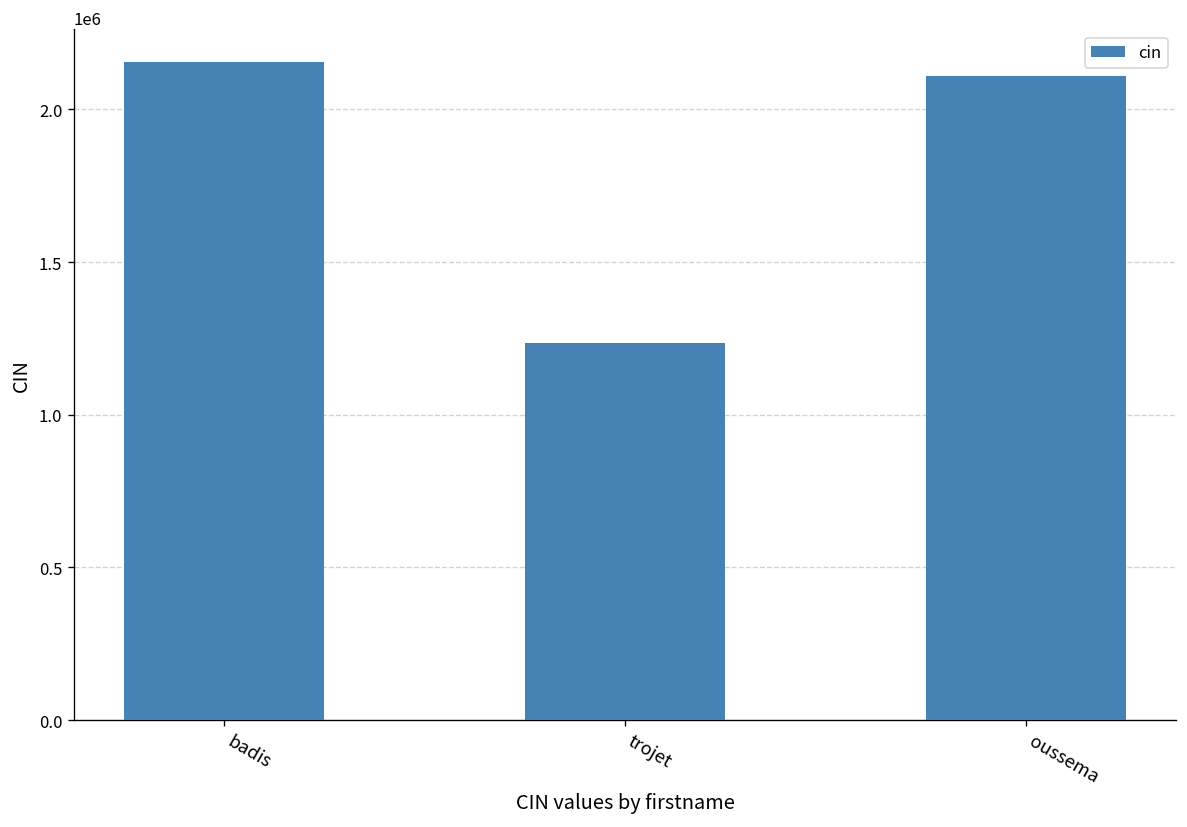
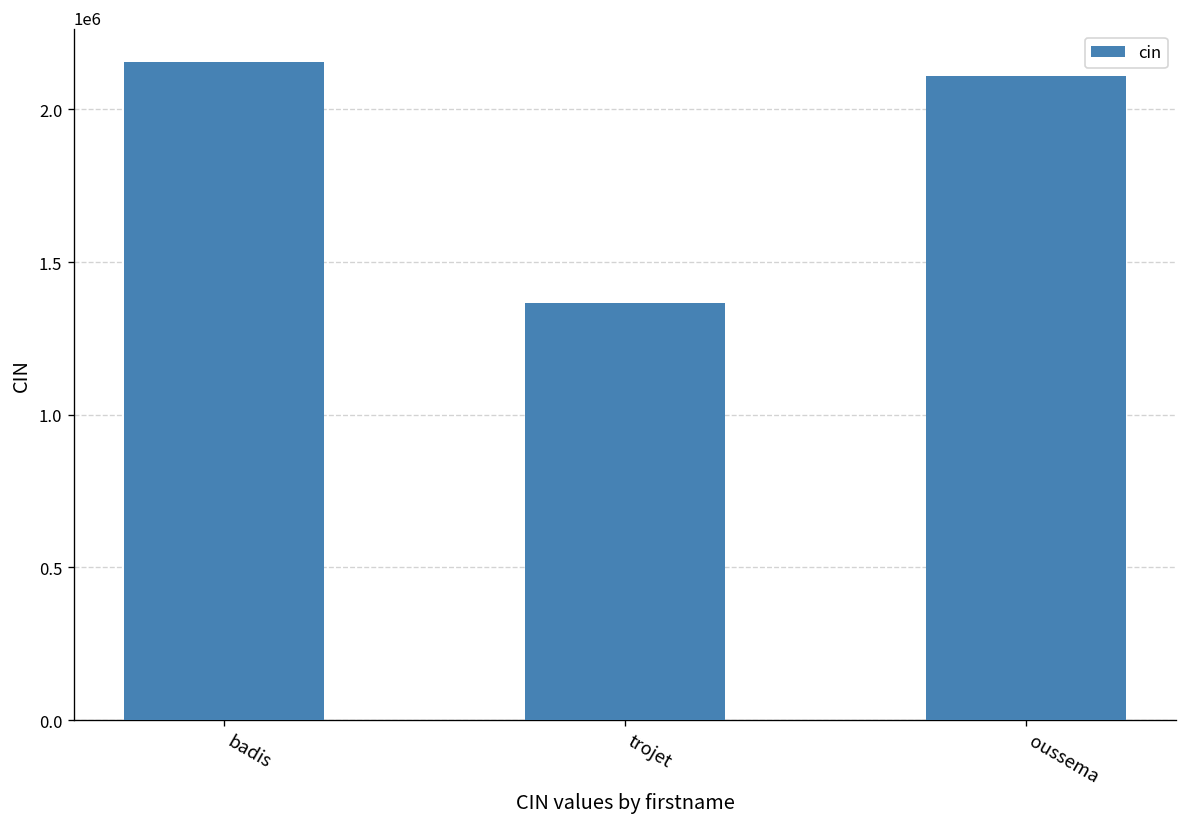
trojet: 1230000 -> 1370000
